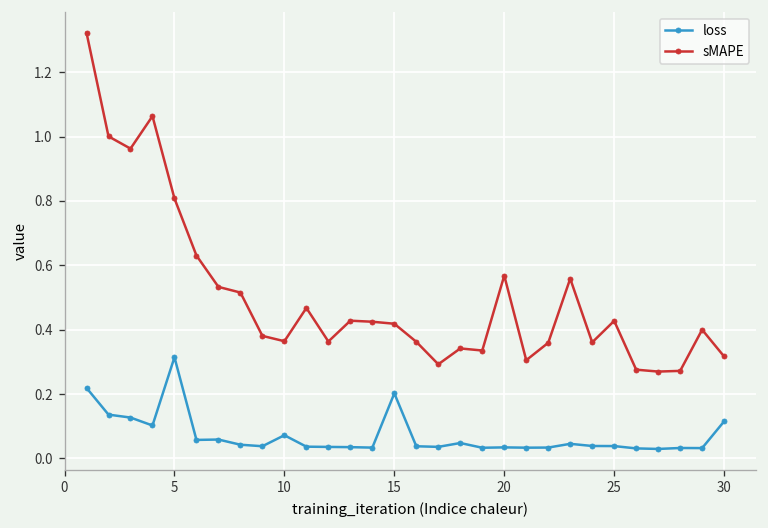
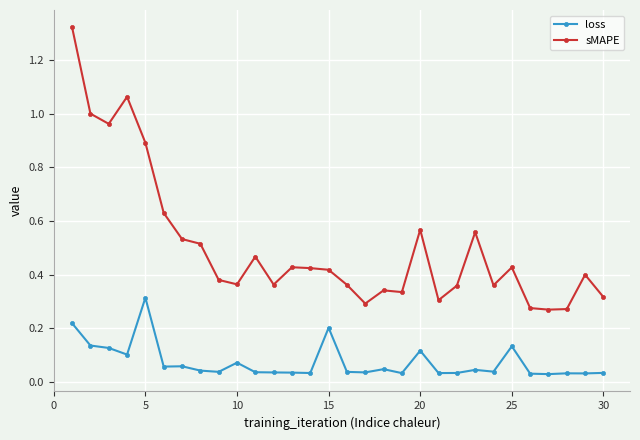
sMAPE, 5: 0.81 -> 0.89
loss, 20: 0.03 -> 0.12
loss, 25: 0.04 -> 0.13
loss, 30: 0.12 -> 0.03
